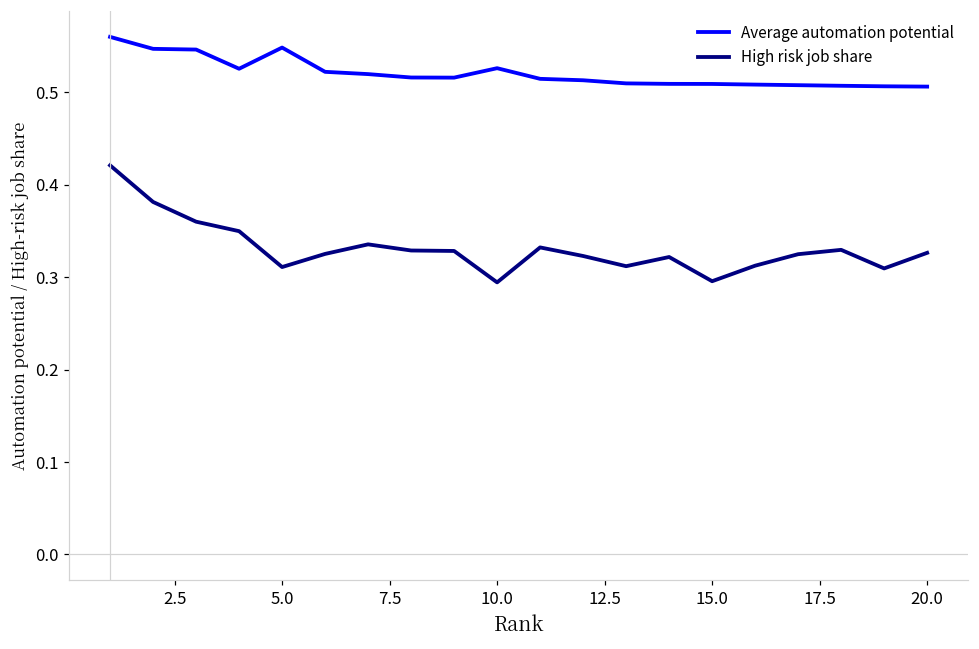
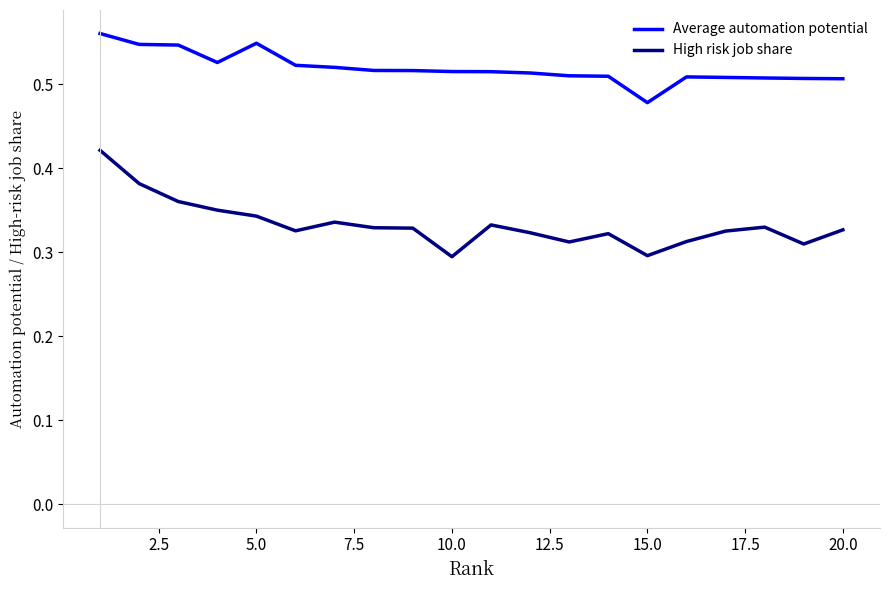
High risk job share, 5.0: 0.31 -> 0.34
Average automation potential, 10.0: 0.53 -> 0.51
Average automation potential, 15.0: 0.51 -> 0.48
